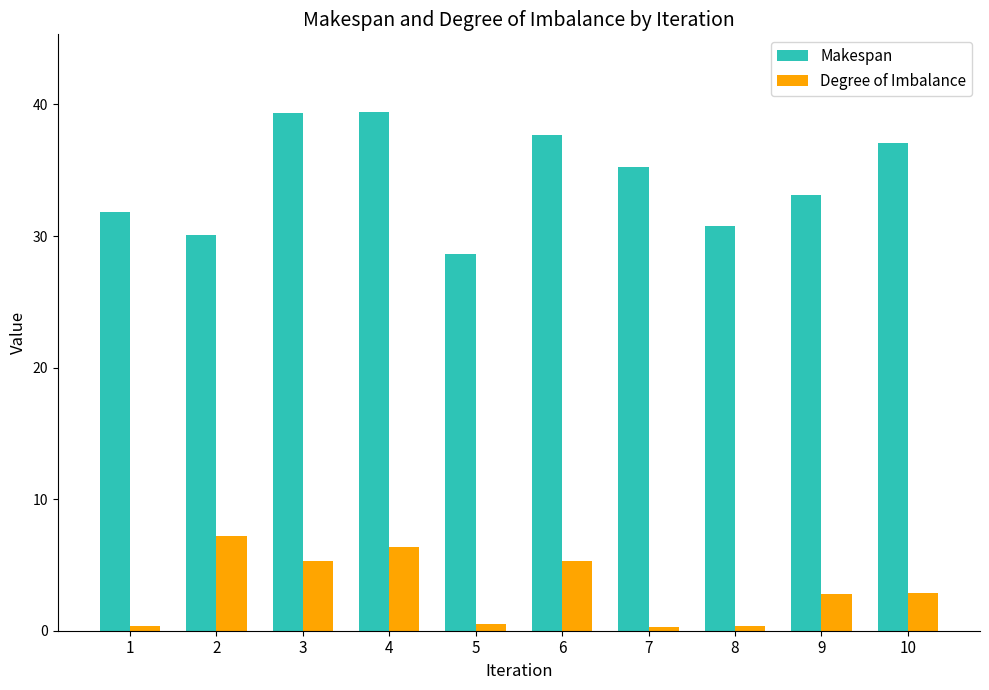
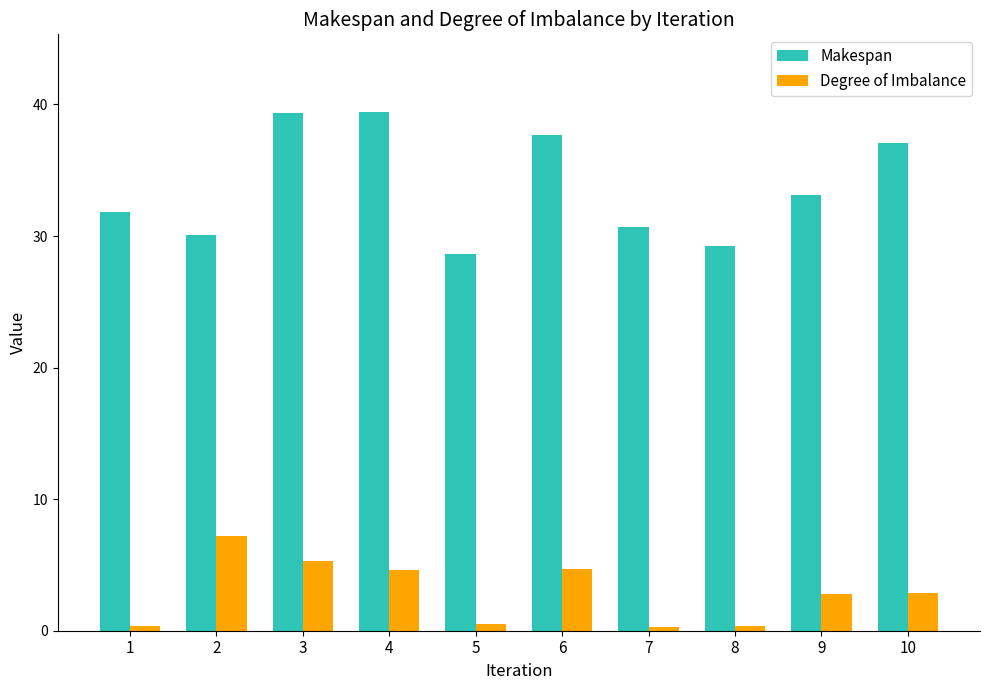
Degree of Imbalance, 4: 6.3 -> 4.6
Degree of Imbalance, 6: 5.3 -> 4.7
Makespan, 7: 35.3 -> 30.7
Makespan, 8: 30.7 -> 29.3
